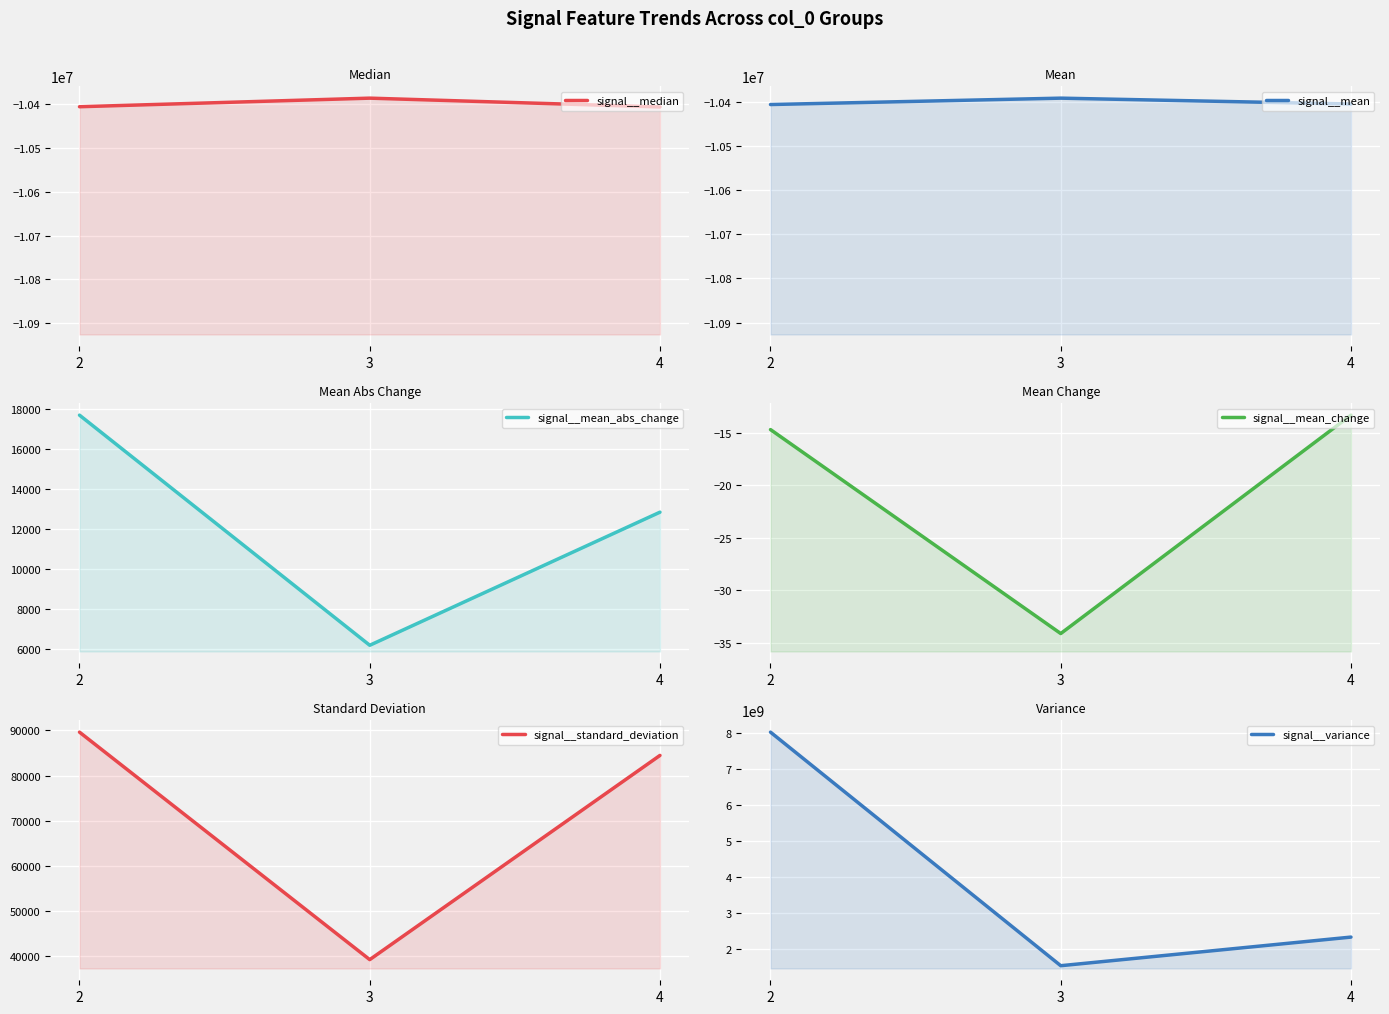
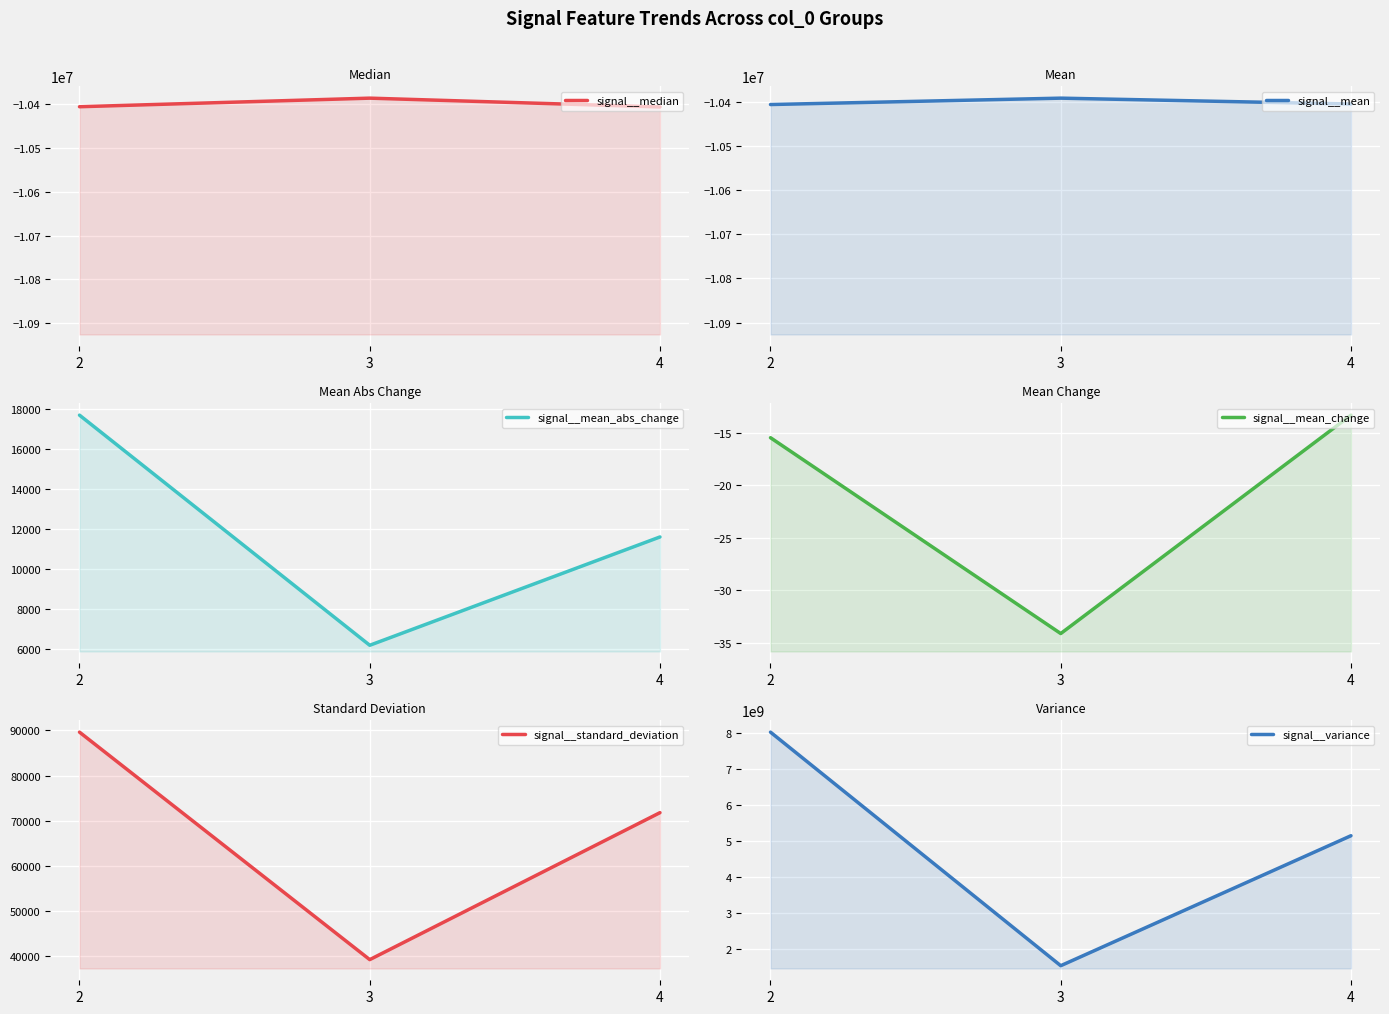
Mean Abs Change, 4: 12800 -> 11600
Mean Change, 2: -14.7 -> -15.5
Standard Deviation, 4: 84000 -> 72000
Variance, 4: 2300000000 -> 5200000000
